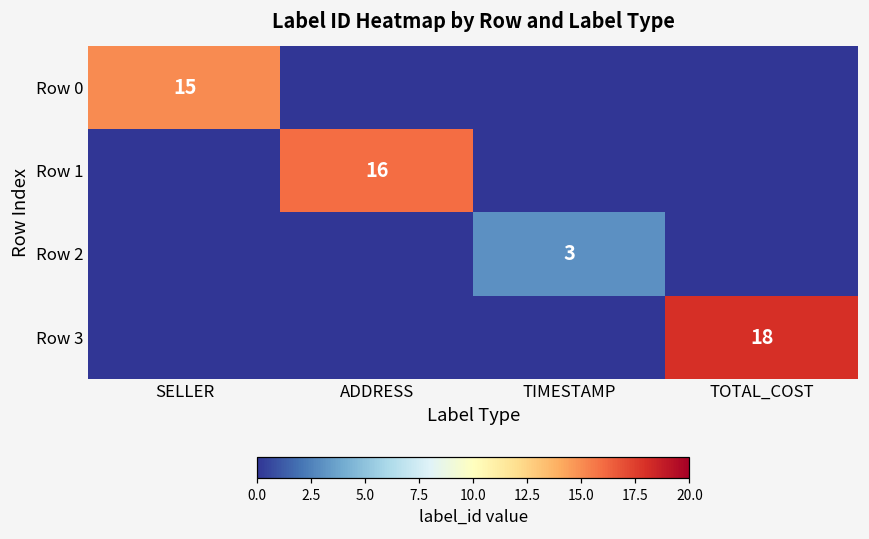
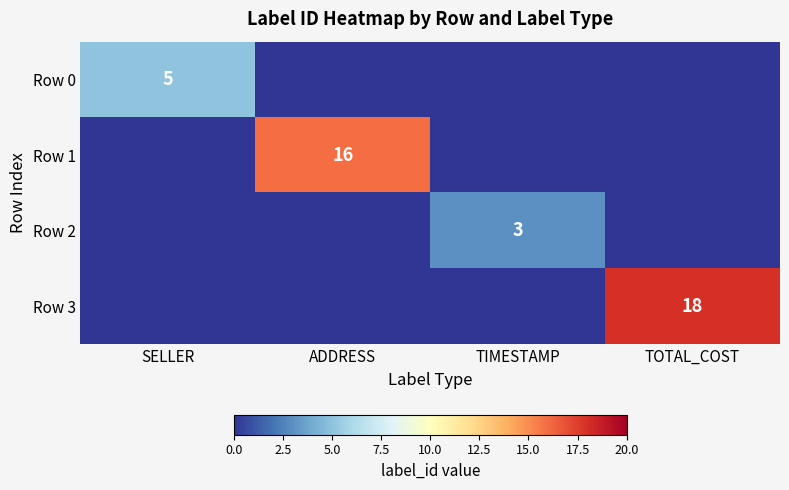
Row 0, SELLER: 15 -> 5
